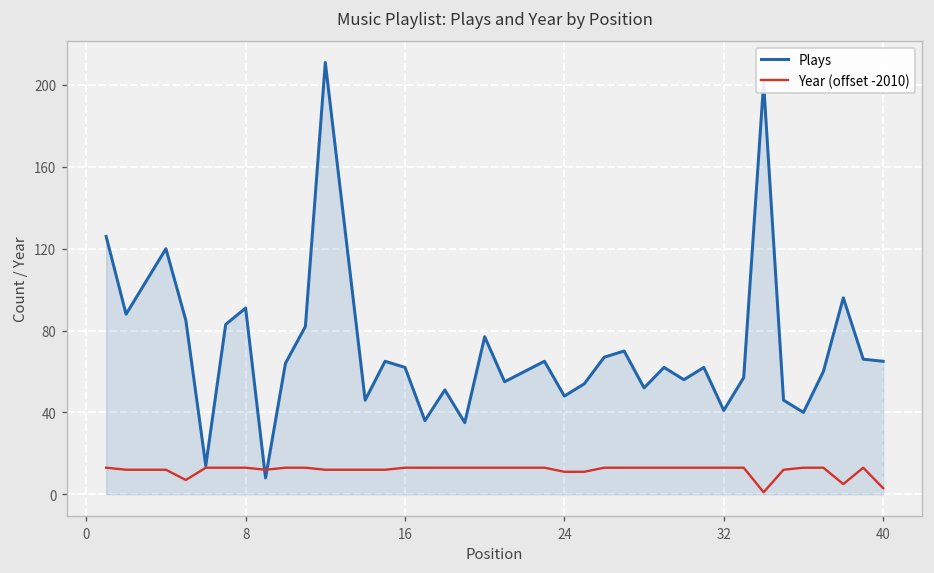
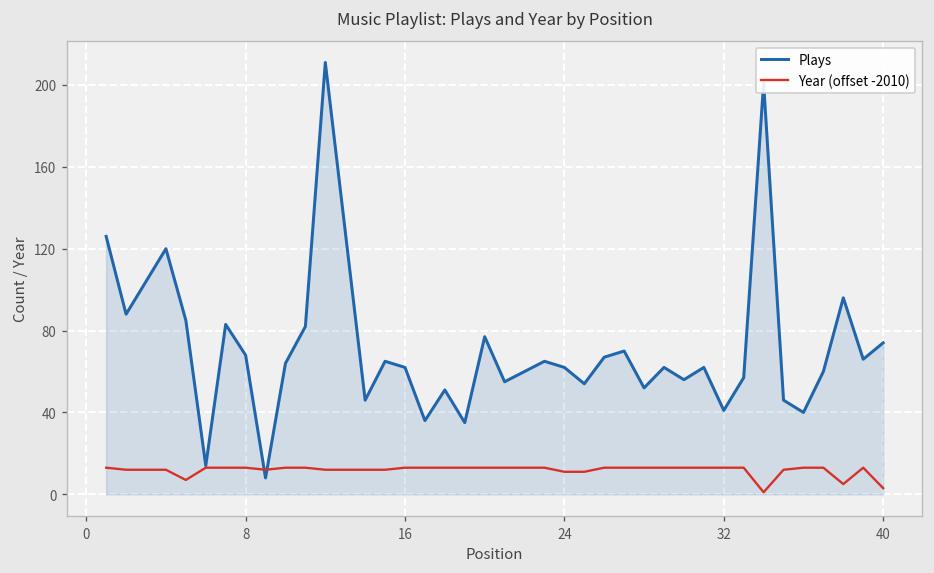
Plays, 8: 91 -> 68
Plays, 24: 48 -> 62
Plays, 40: 65 -> 74
